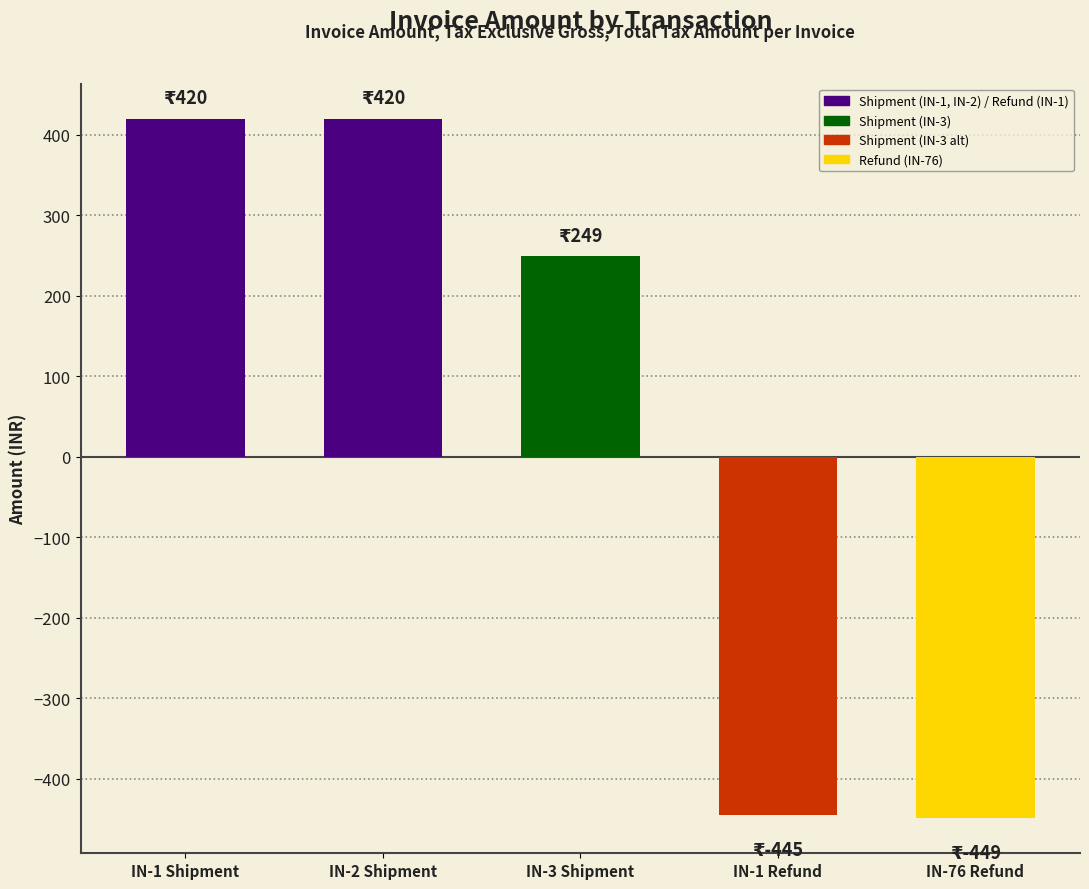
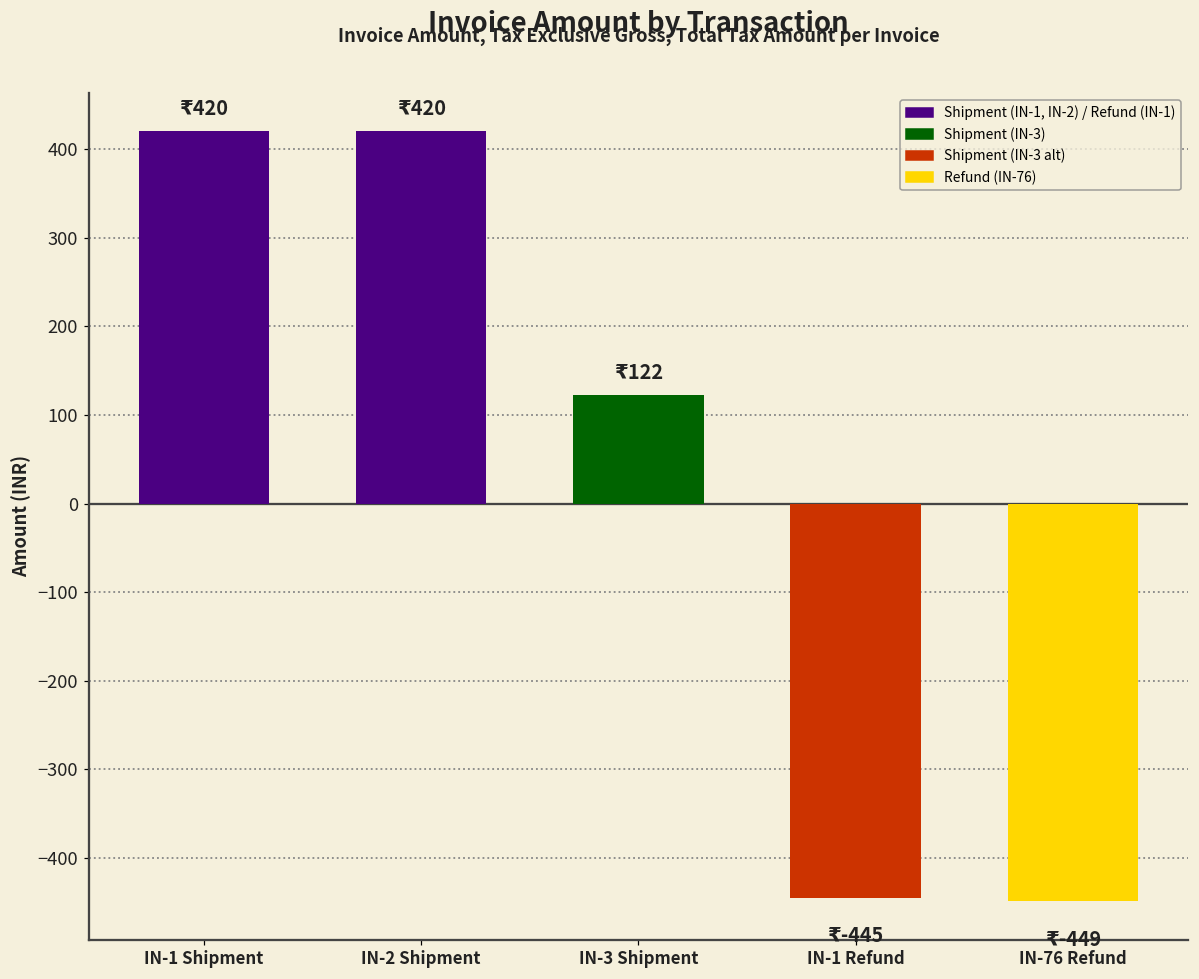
IN-3 Shipment: 249 -> 122
